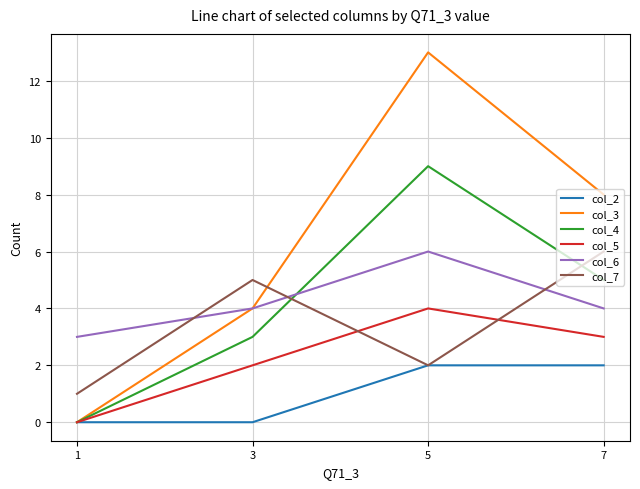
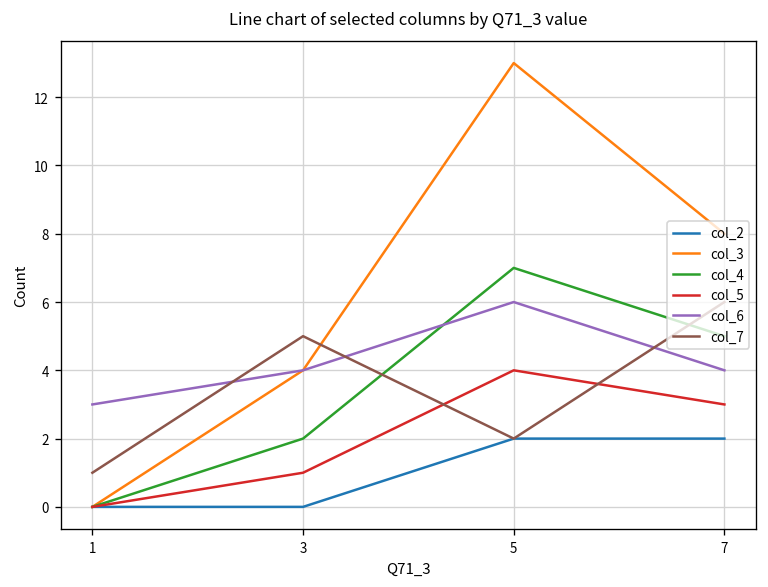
col_4, 3: 3 -> 2
col_5, 3: 2 -> 1
col_4, 5: 9 -> 7
